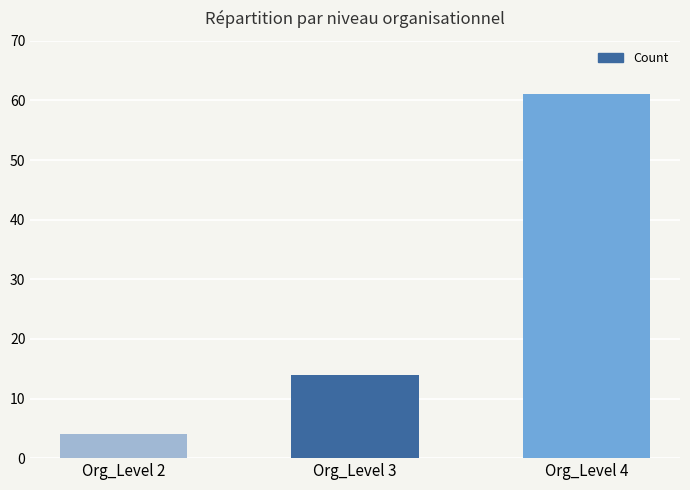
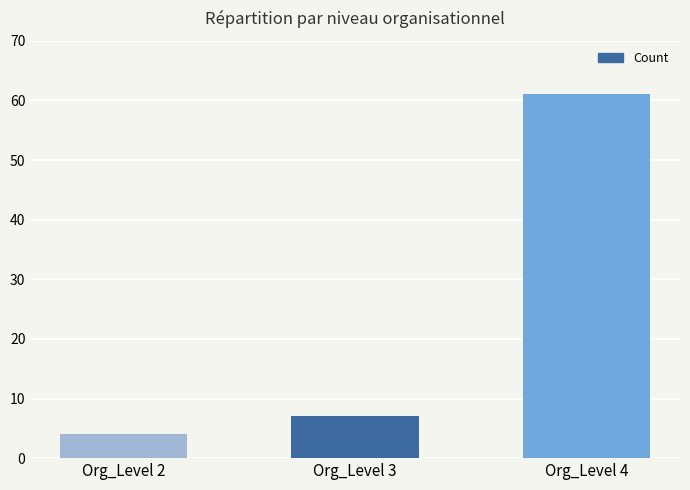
Org_Level 3: 14 -> 7
